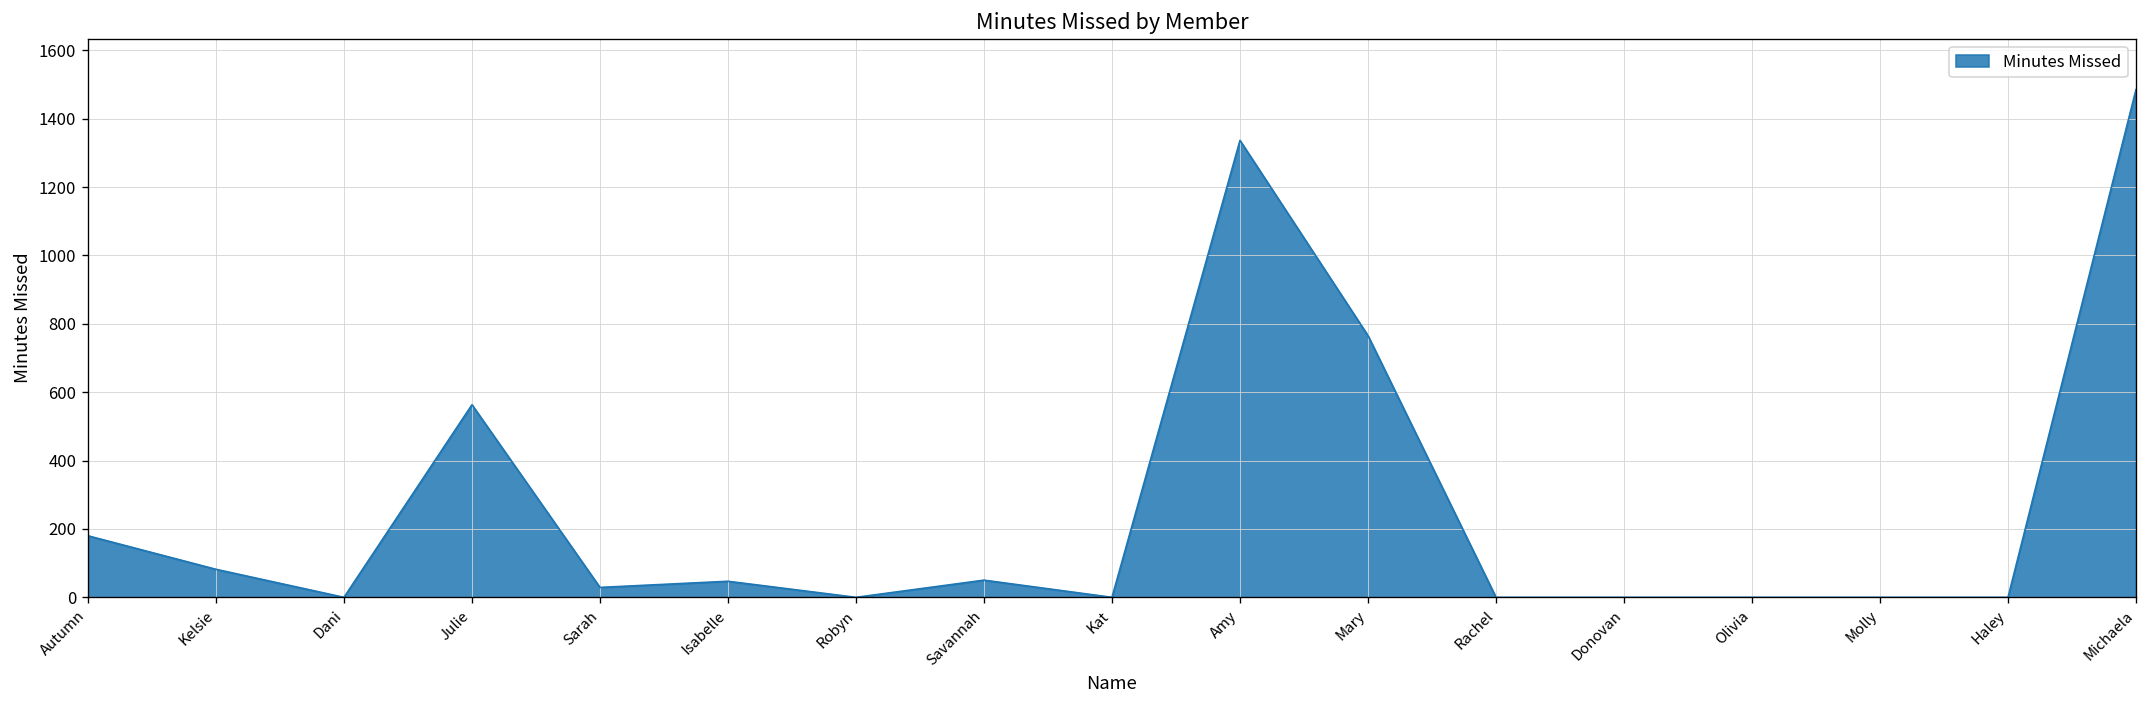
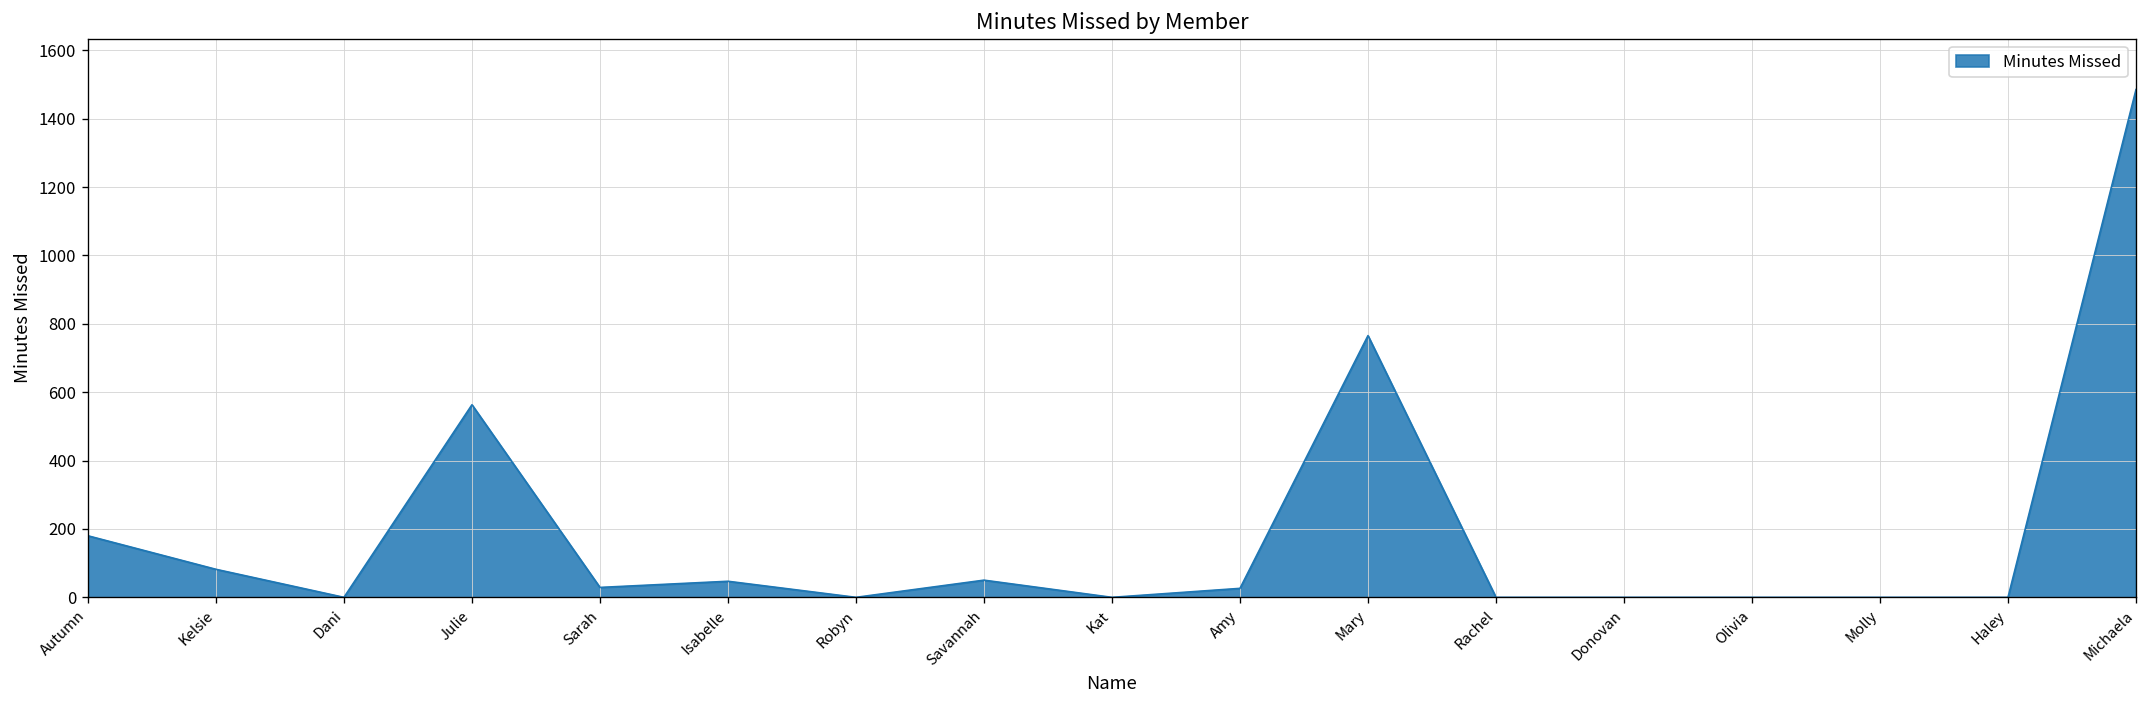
Amy: 1340 -> 30
